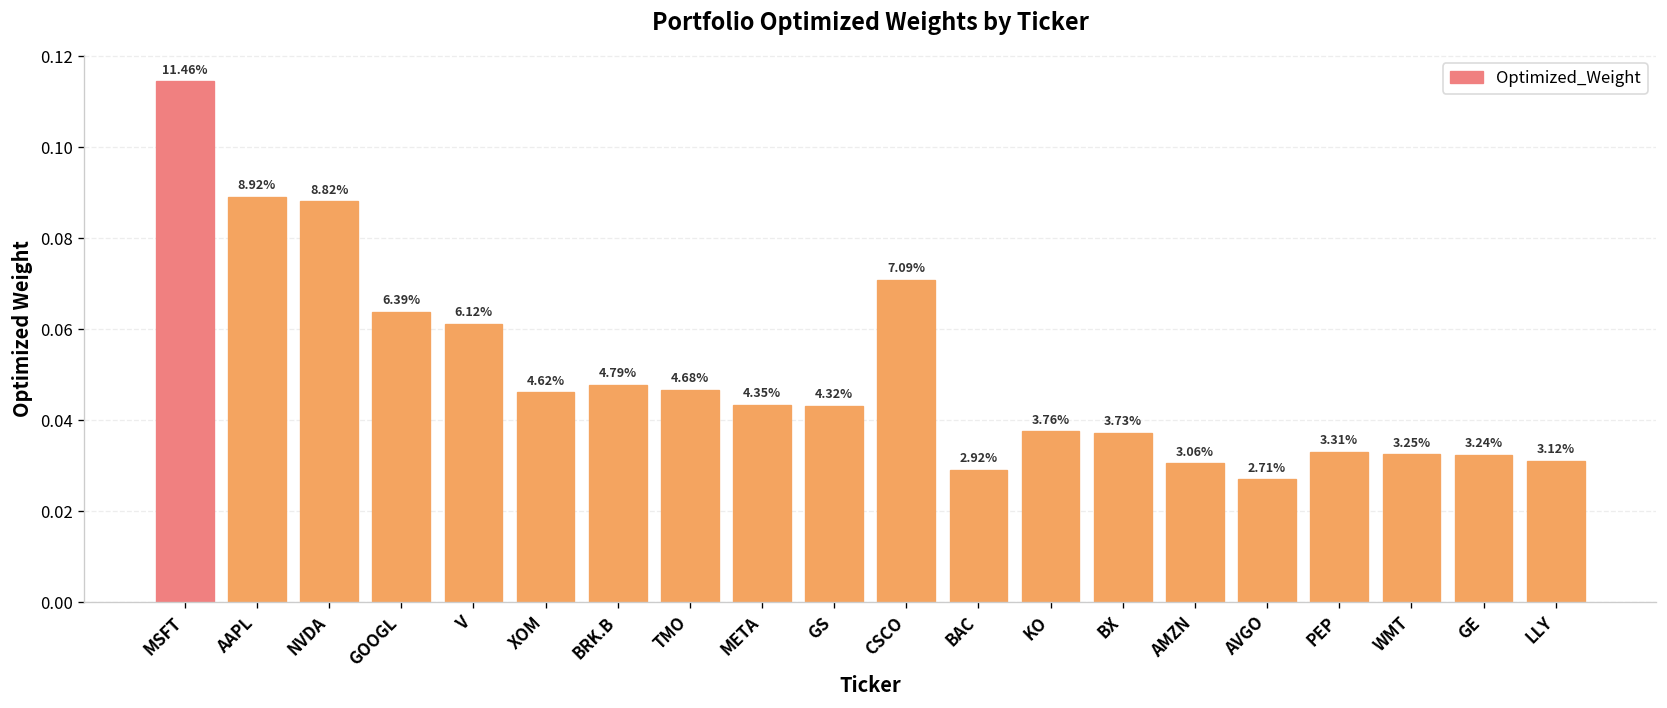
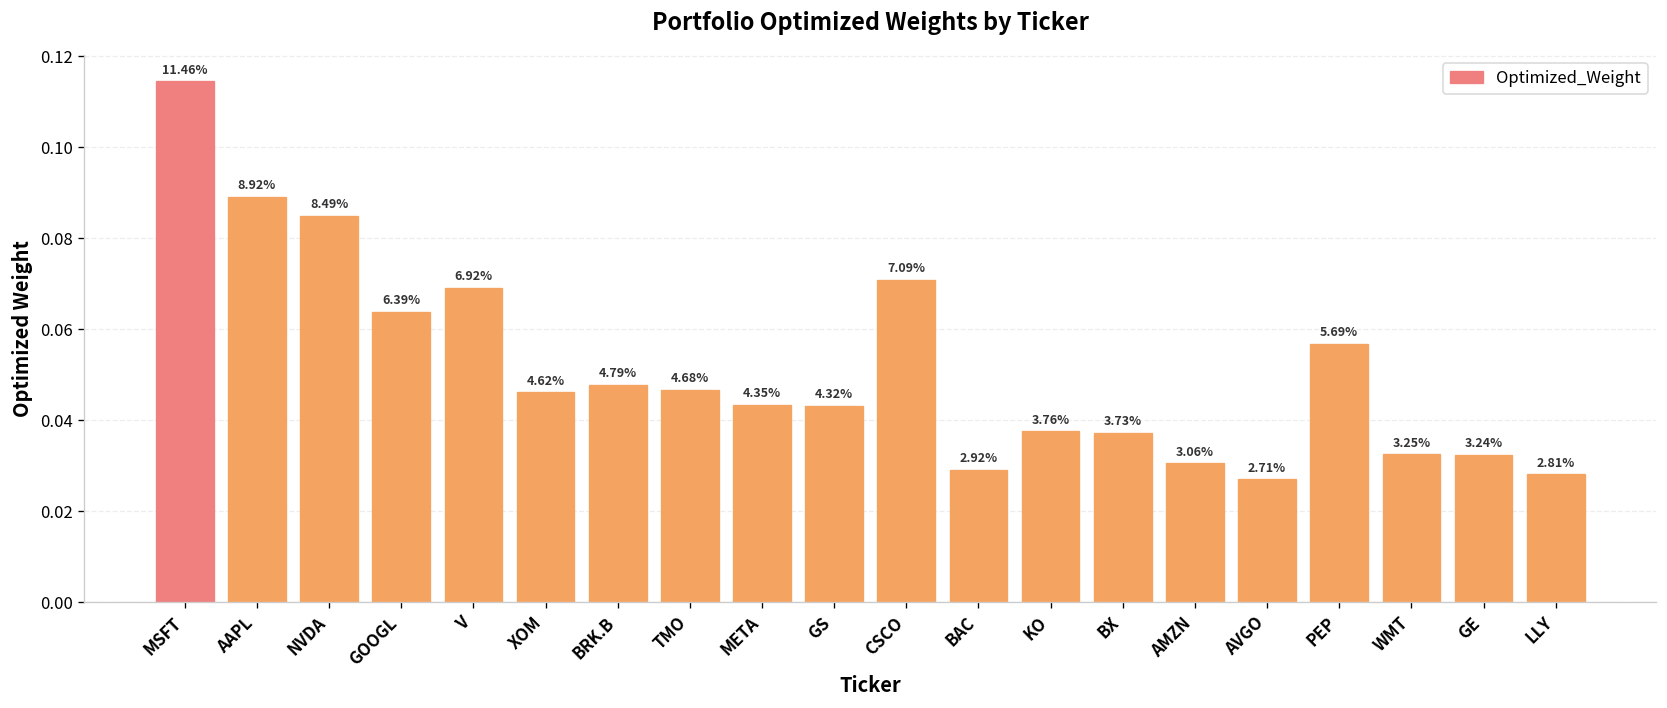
NVDA: 8.82% -> 8.49%
V: 6.12% -> 6.92%
PEP: 3.31% -> 5.69%
LLY: 3.12% -> 2.81%
